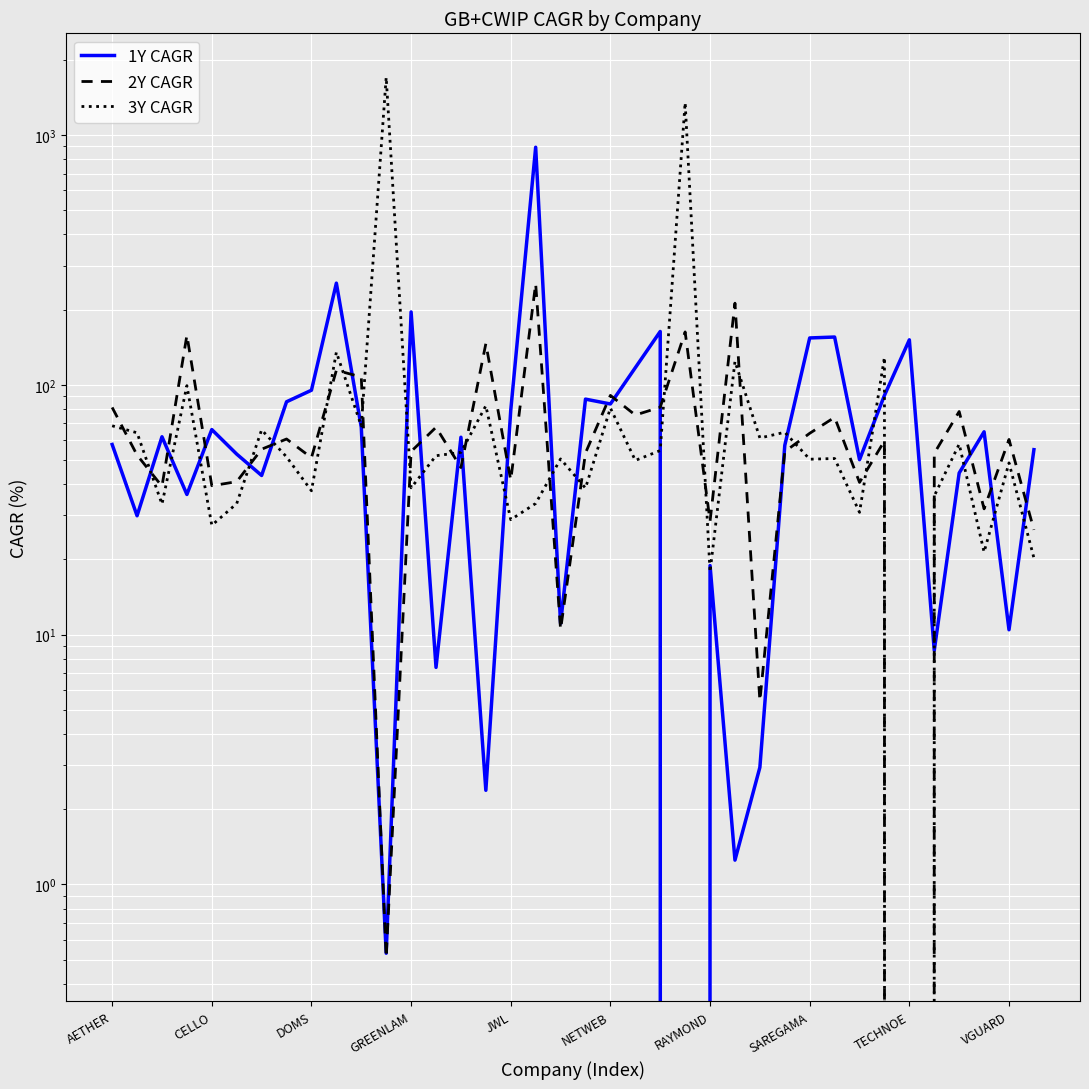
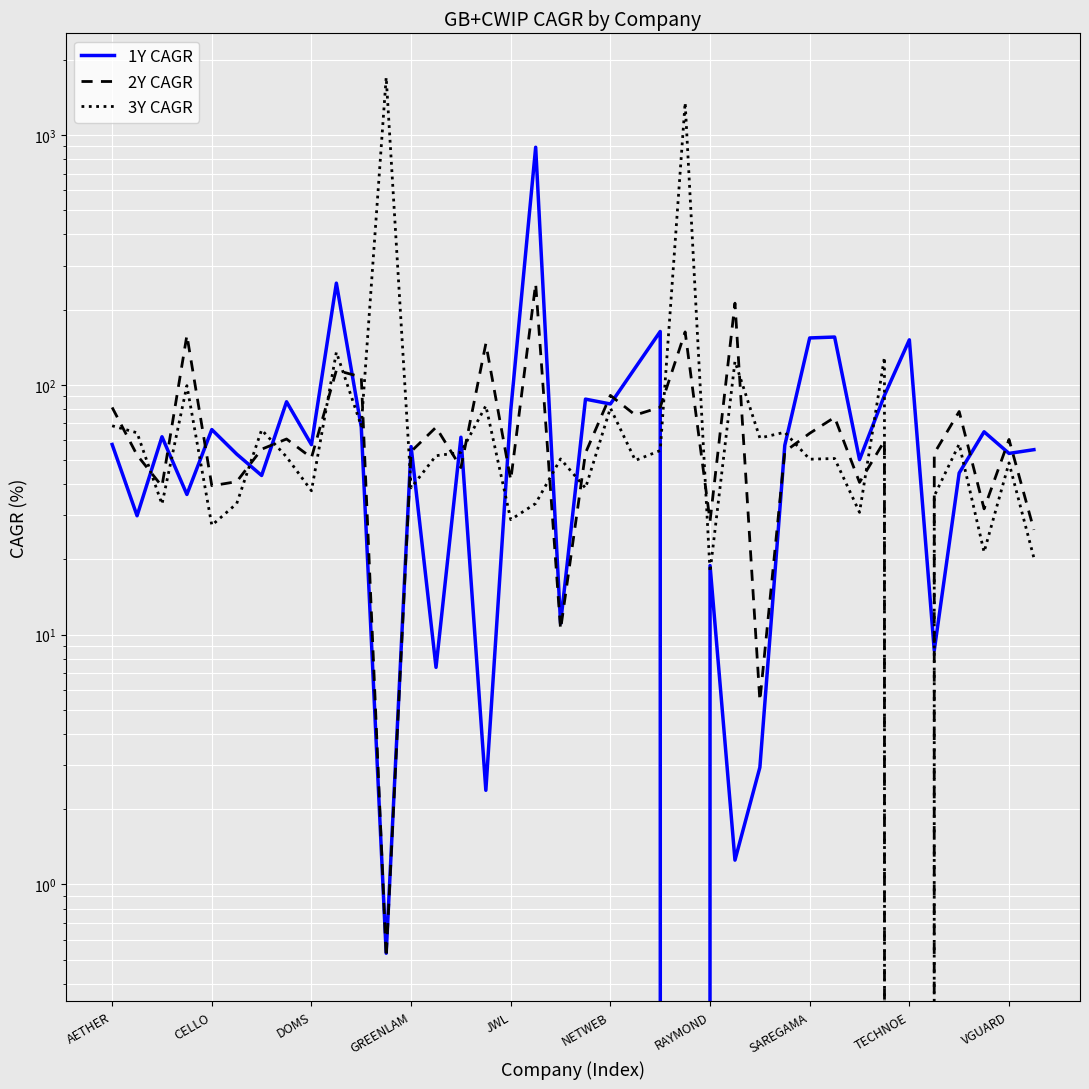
1Y CAGR, DOMS: 95 -> 58
1Y CAGR, GREENLAM: 200 -> 57
1Y CAGR, VGUARD: 10.5 -> 53
